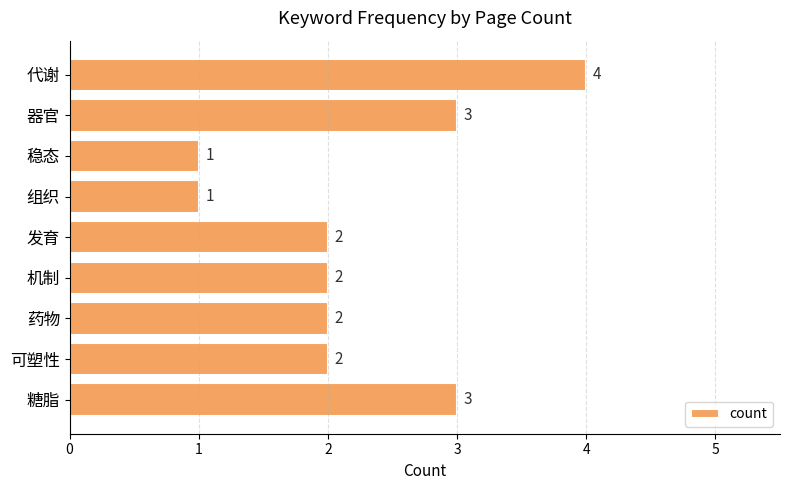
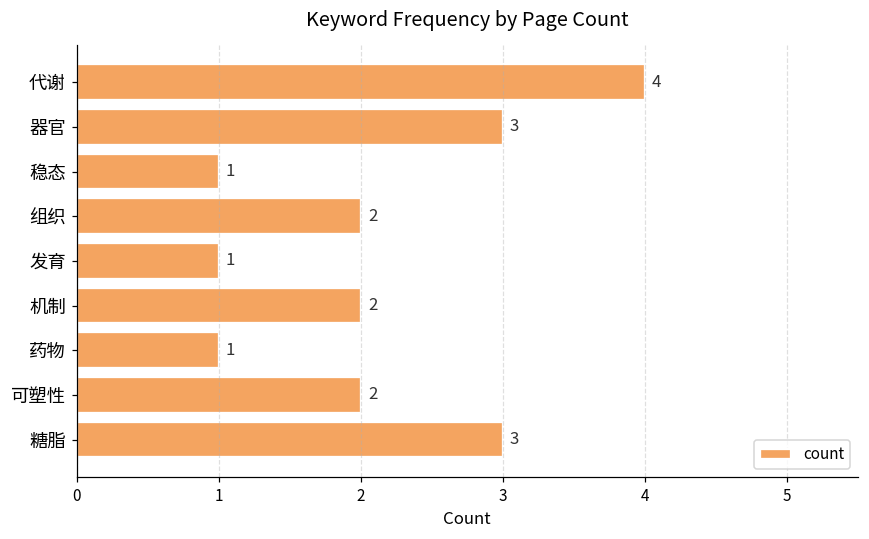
组织: 1 -> 2
发育: 2 -> 1
药物: 2 -> 1
